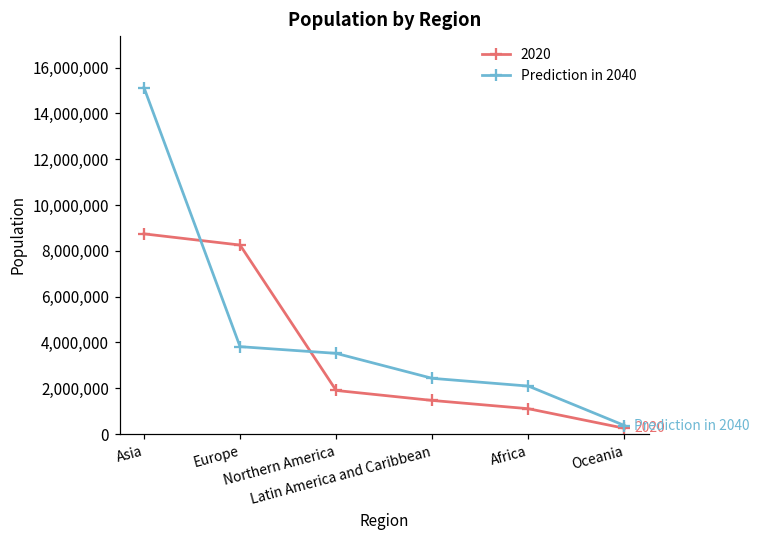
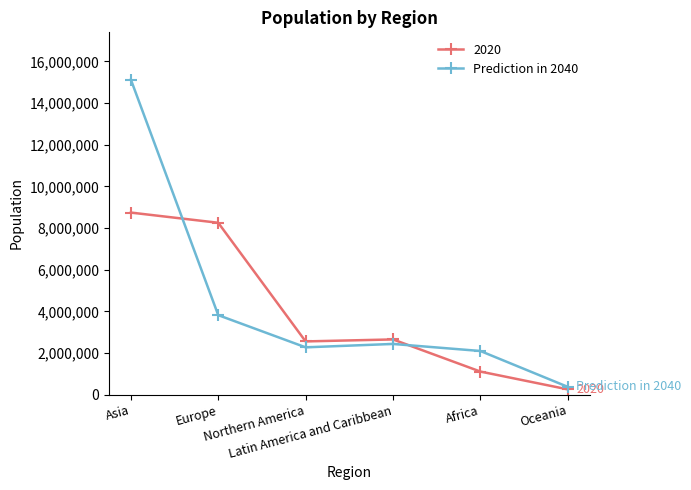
2020, Northern America: 1,900,000 -> 2,600,000
Prediction in 2040, Northern America: 3,500,000 -> 2,300,000
2020, Latin America and Caribbean: 1,500,000 -> 2,700,000
